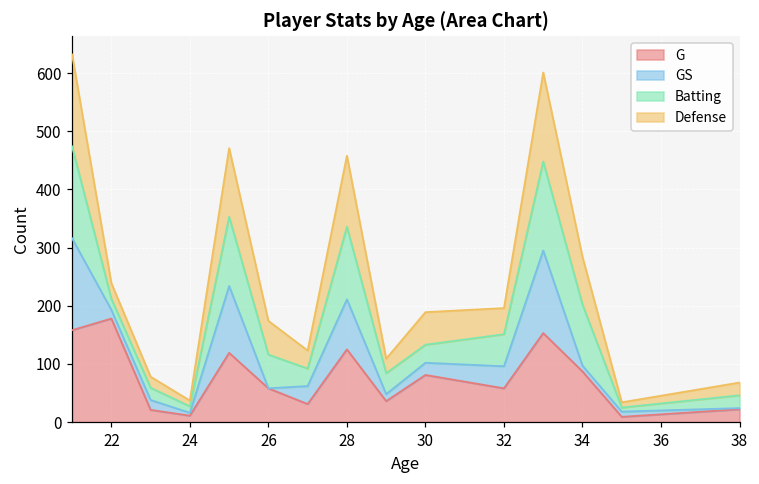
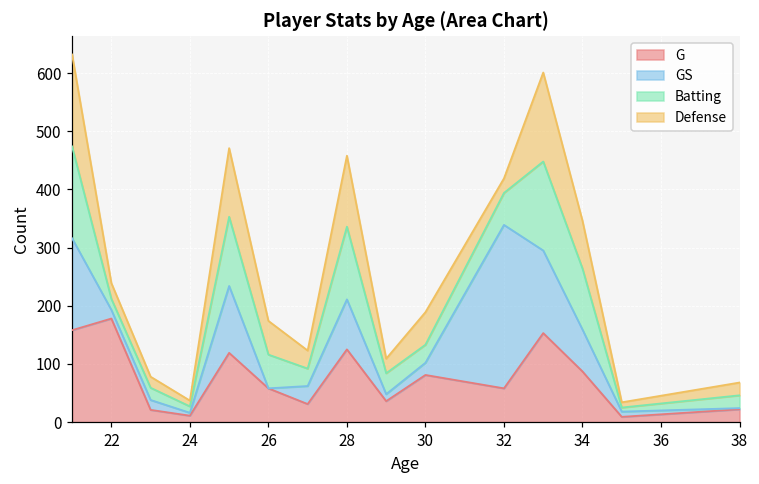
GS, 32: 40 -> 280
Defense, 32: 50 -> 30
GS, 34: 10 -> 70
